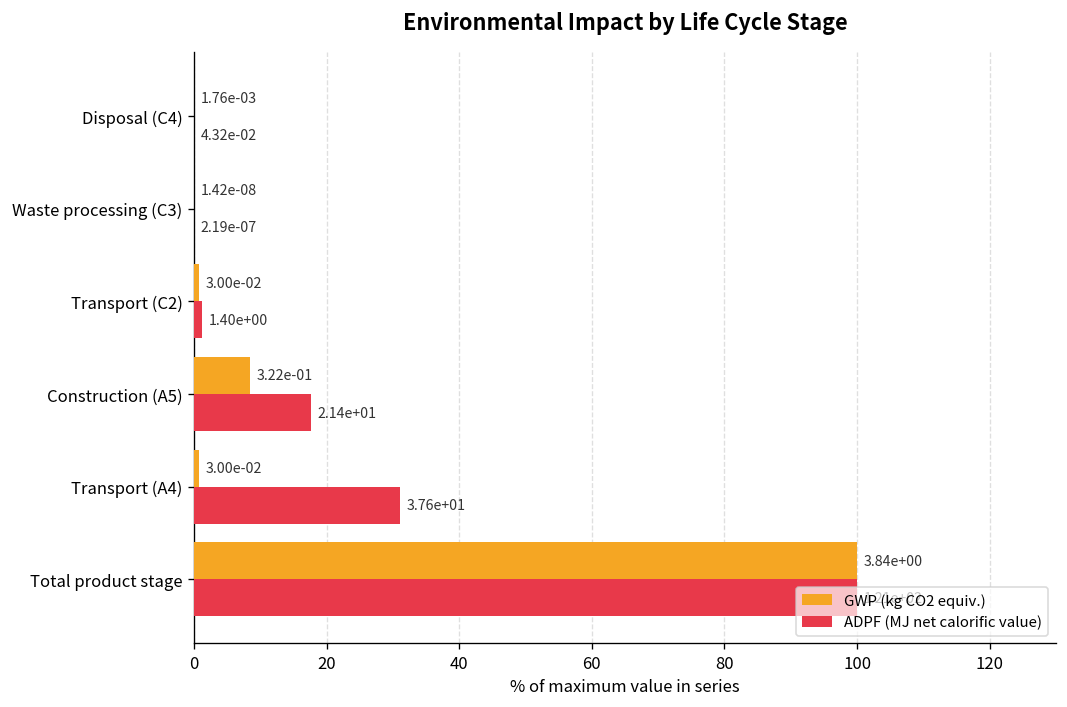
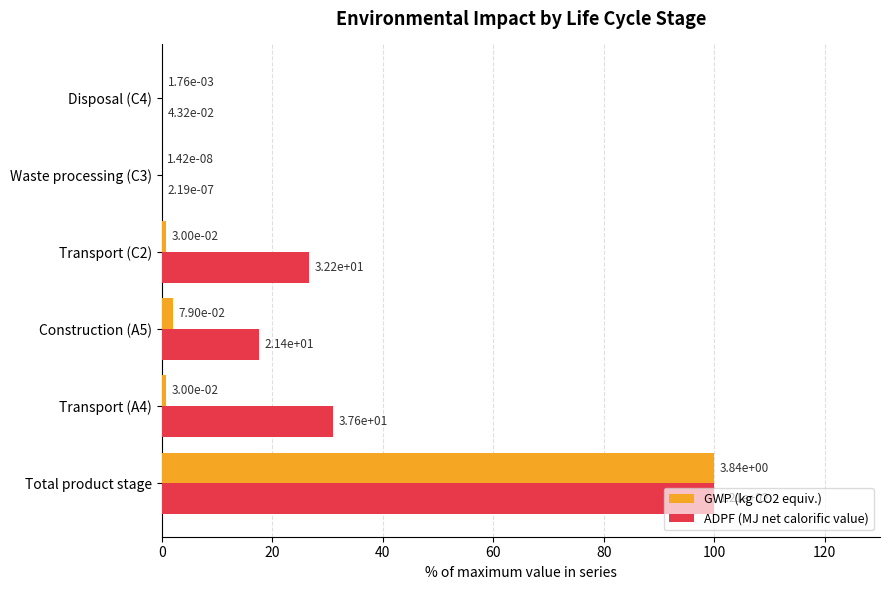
ADPF (MJ net calorific value), Transport (C2): 1.40e+00 -> 3.22e+01
GWP (kg CO2 equiv.), Construction (A5): 3.22e-01 -> 7.90e-02
